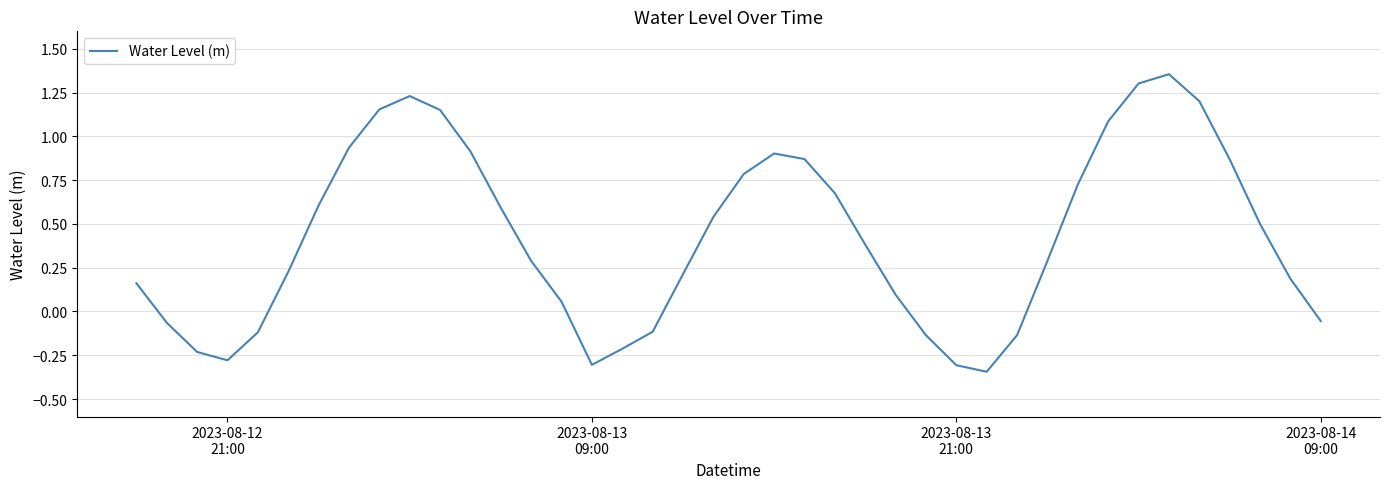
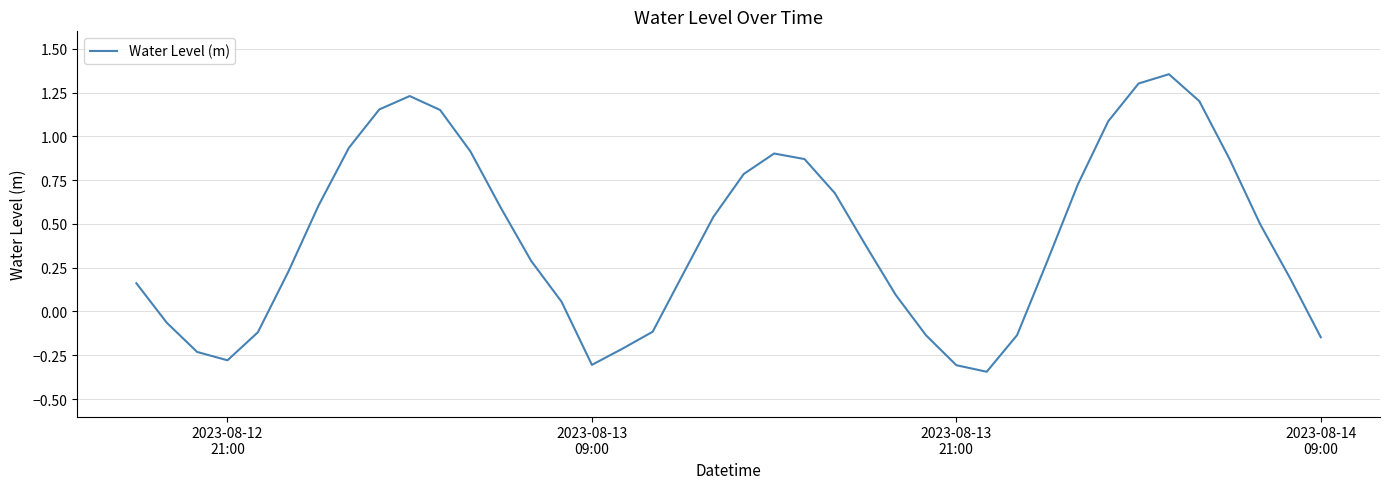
2023-08-14 09:00: -0.05 -> -0.15
